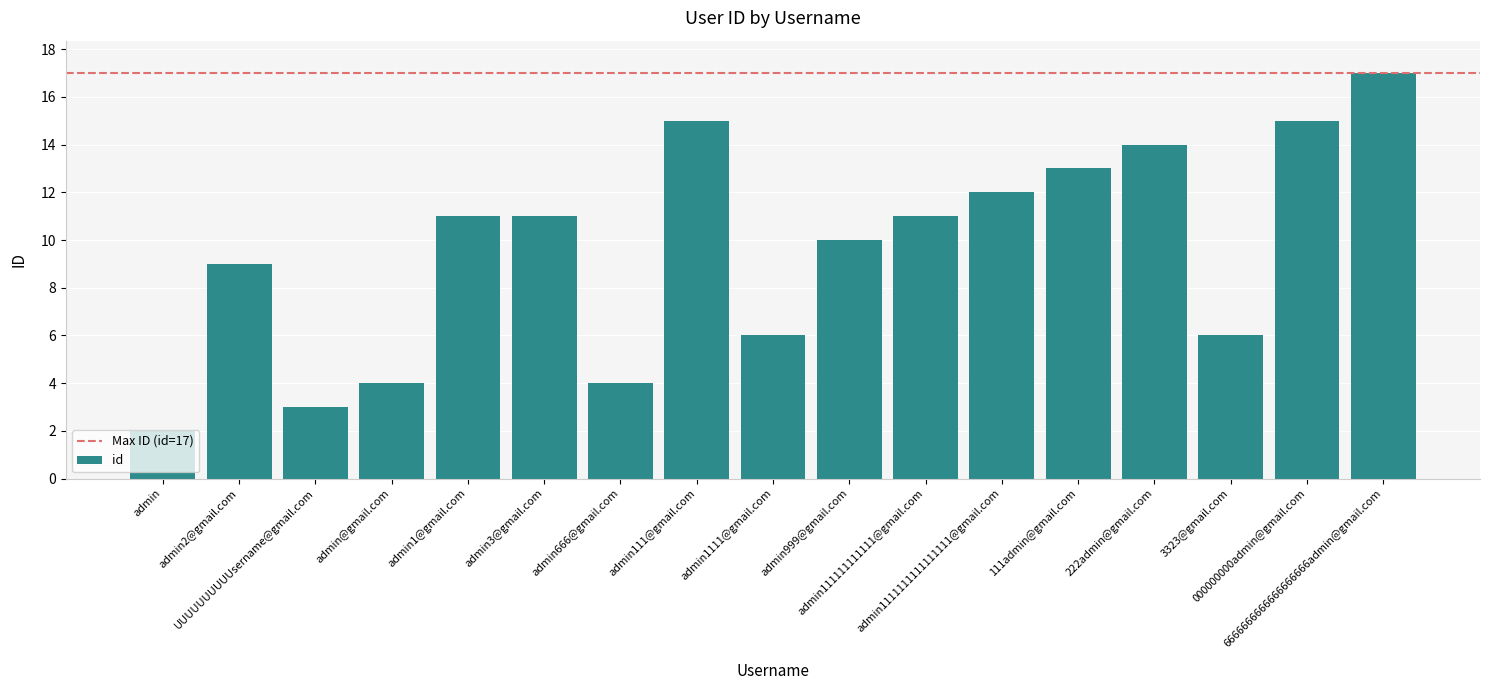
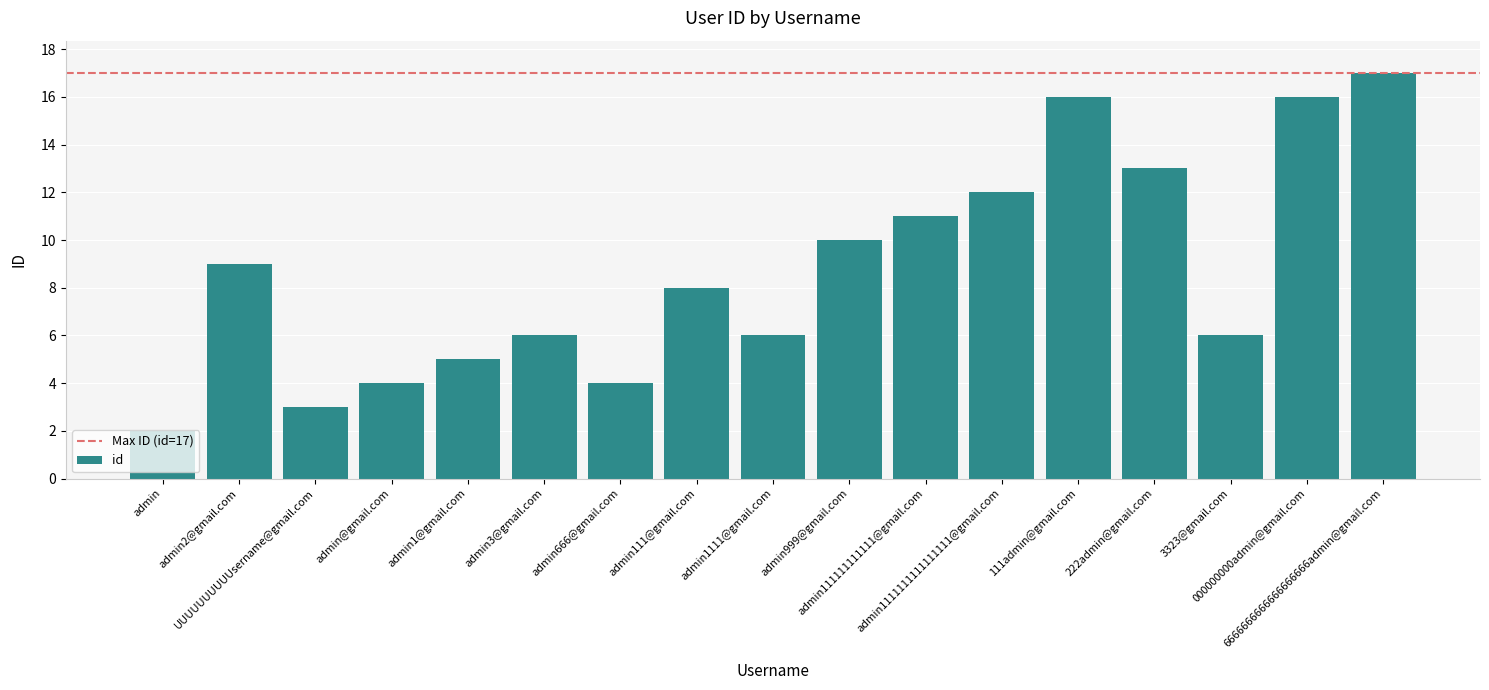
admin1@gmail.com: 11 -> 5
admin3@gmail.com: 11 -> 6
admin111@gmail.com: 15 -> 8
111admin@gmail.com: 13 -> 16
222admin@gmail.com: 14 -> 13
000000000admin@gmail.com: 15 -> 16
